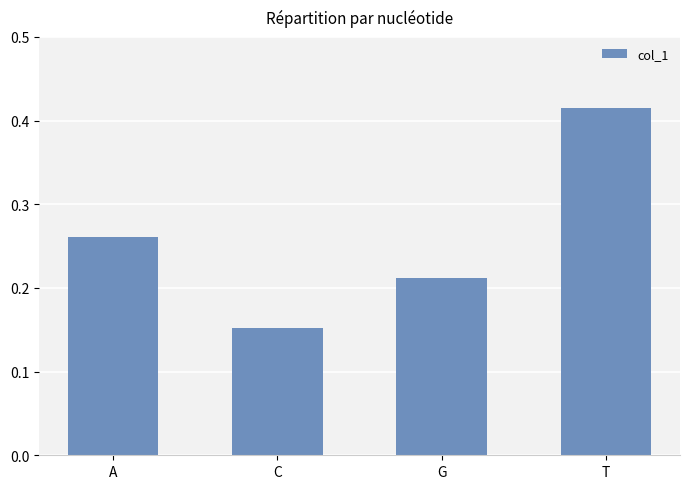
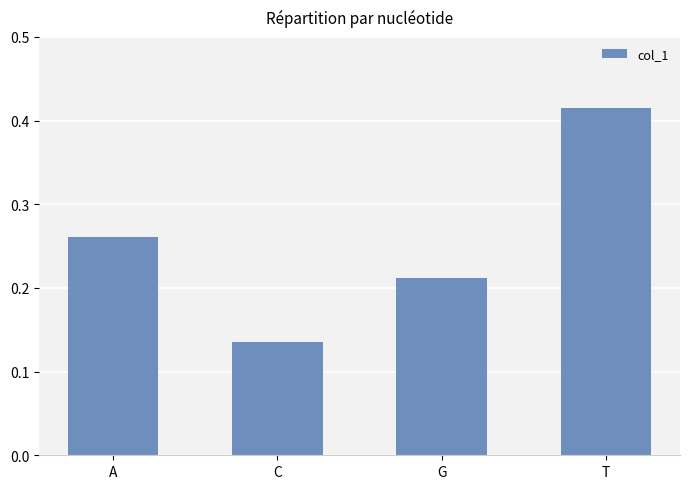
C: 0.15 -> 0.14
